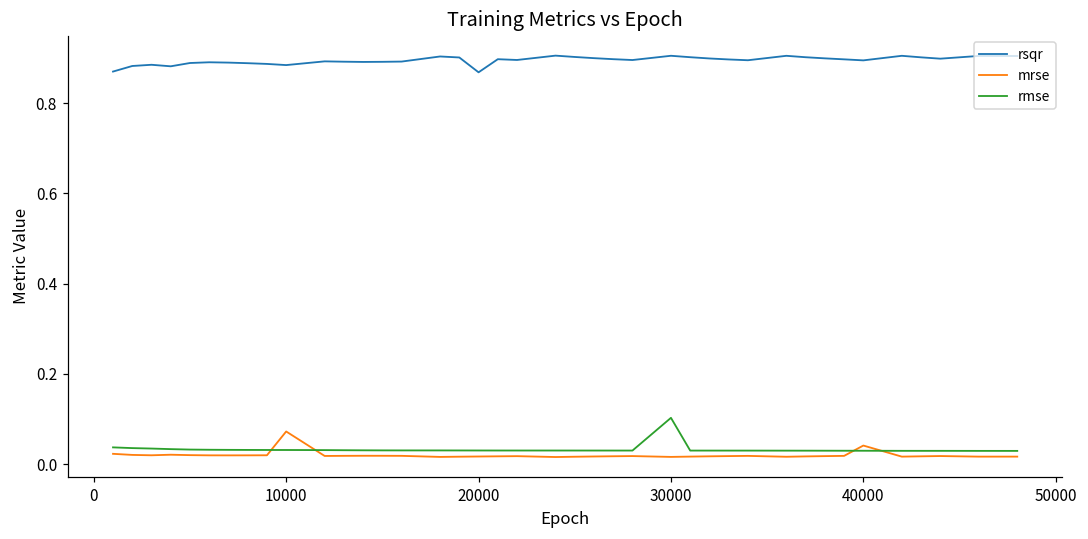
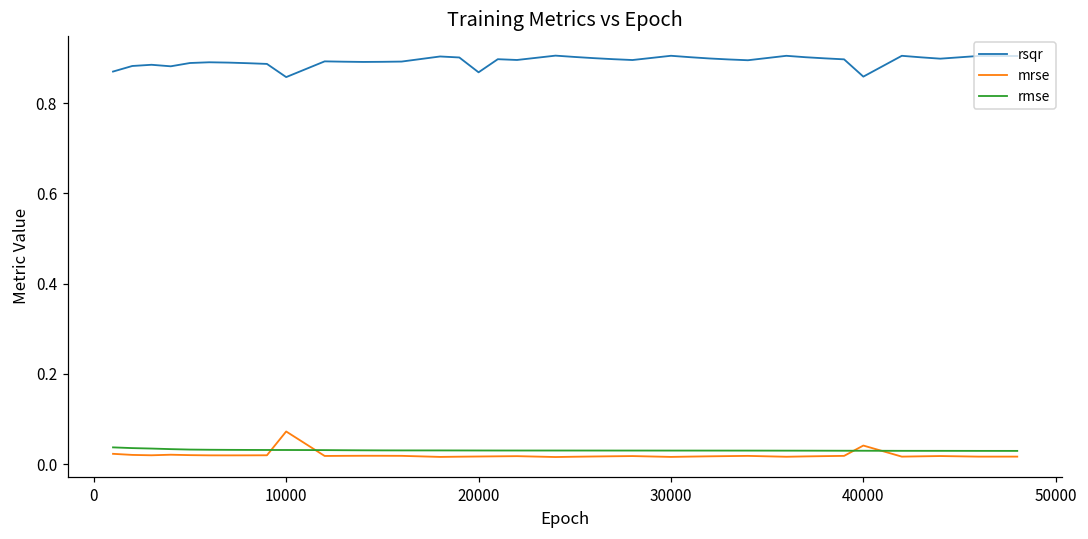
rsqr, 10000: 0.88 -> 0.86
rmse, 30000: 0.10 -> 0.03
rsqr, 40000: 0.89 -> 0.86
